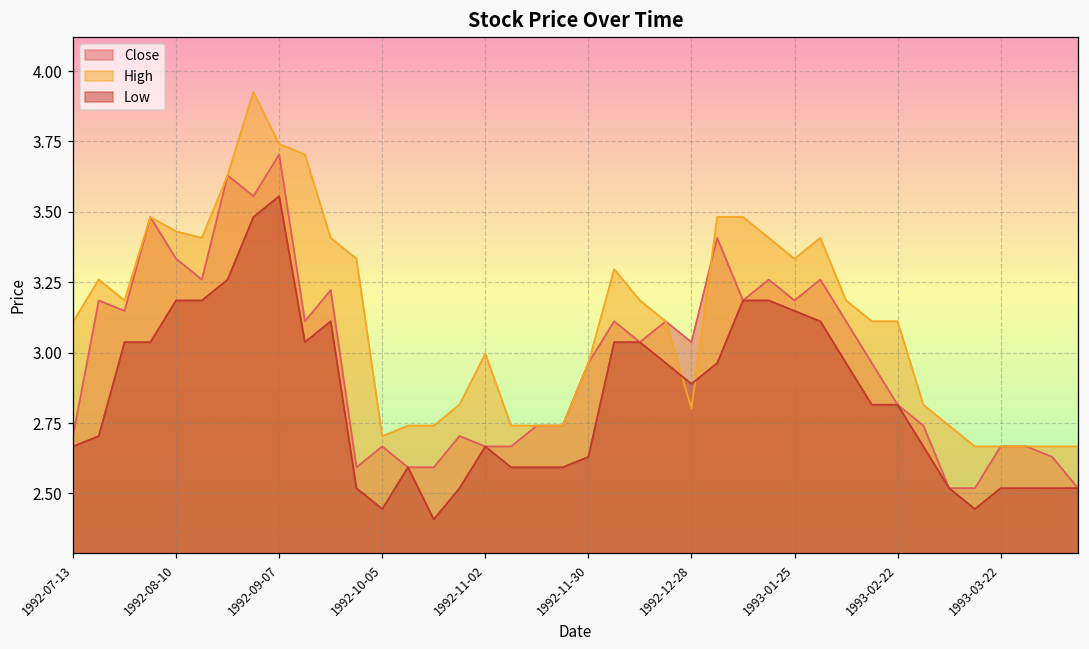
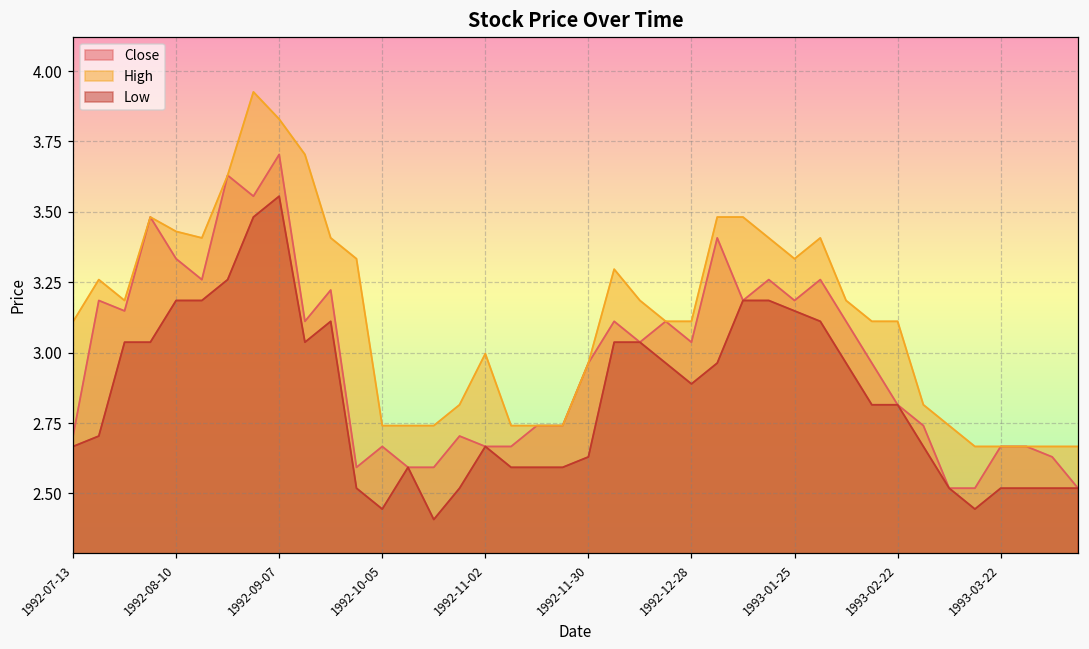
High, 1992-09-07: 3.74 -> 3.83
High, 1992-10-05: 2.70 -> 2.74
High, 1992-12-28: 2.80 -> 3.11
